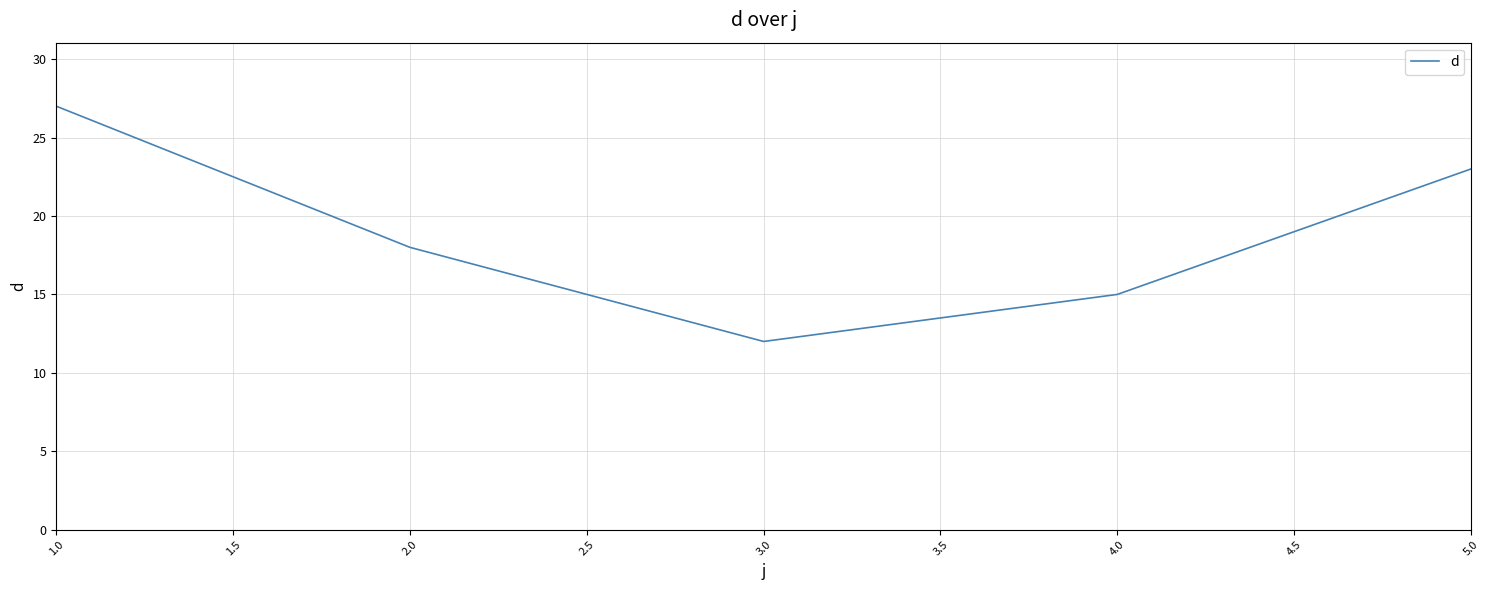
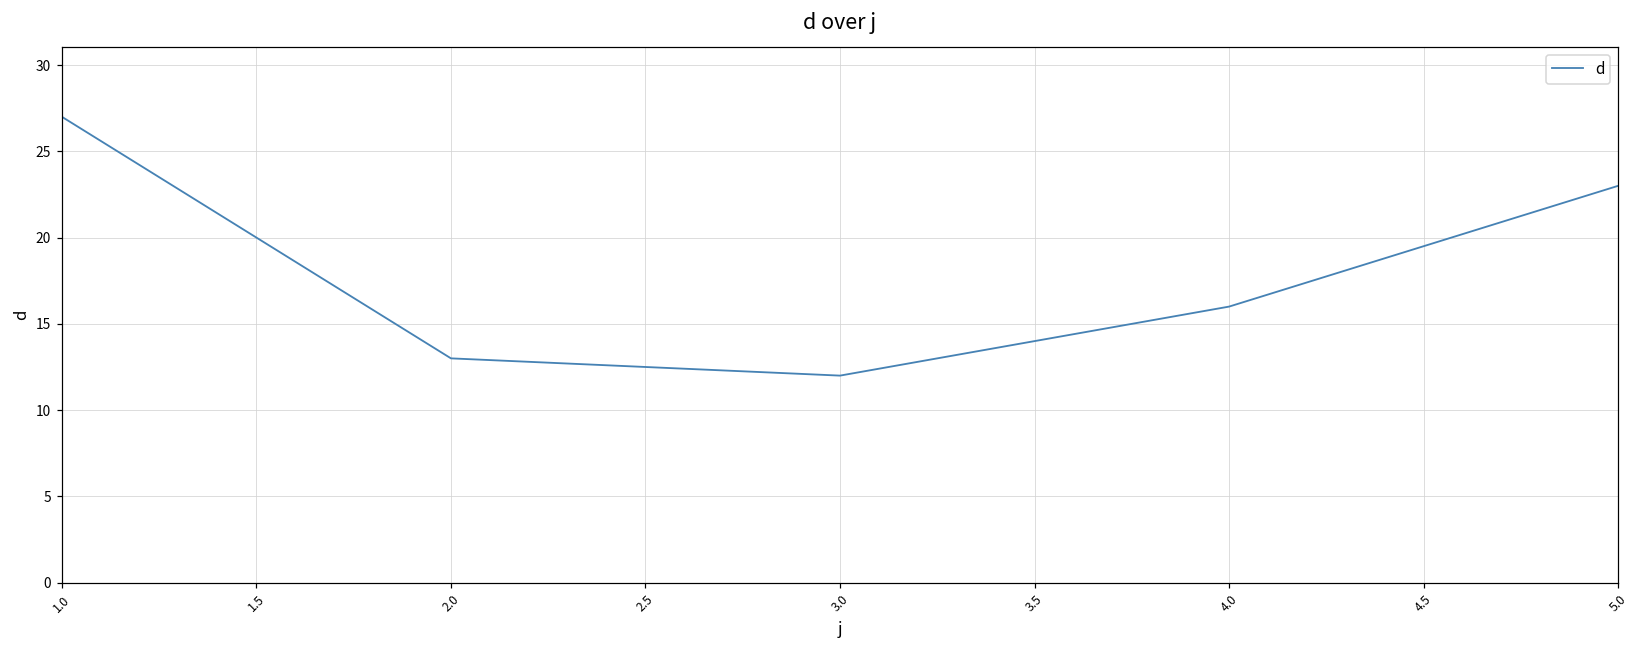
2.0: 18 -> 13
4.0: 15 -> 16
